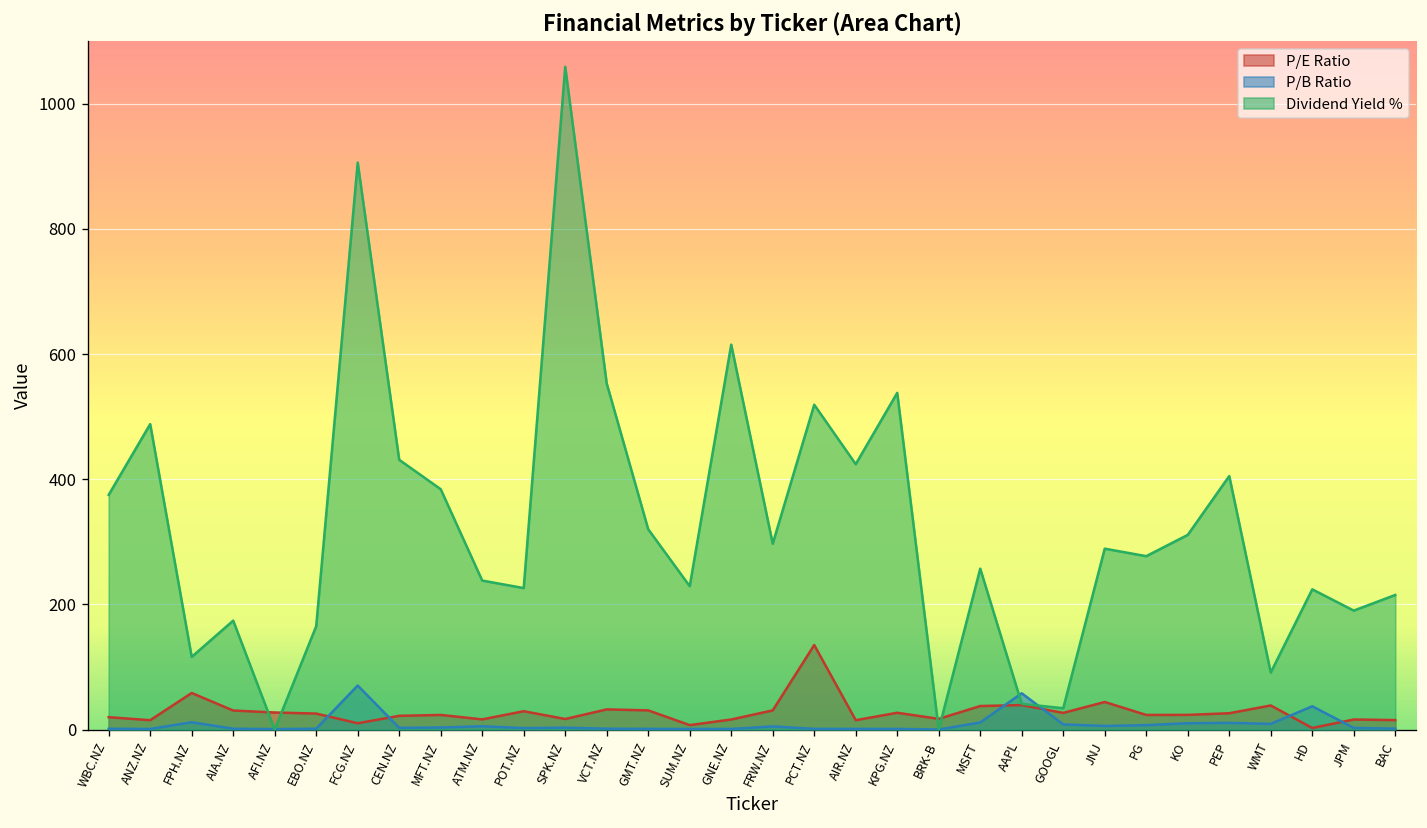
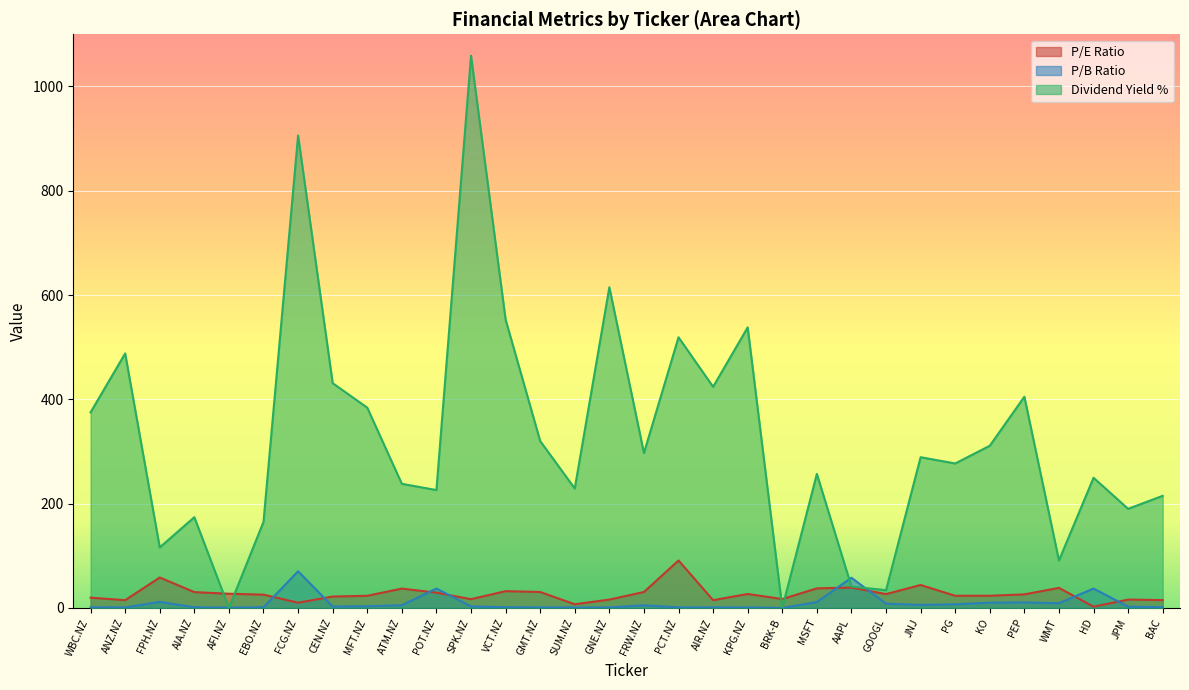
P/E Ratio, ATM.NZ: 20 -> 40
P/B Ratio, POT.NZ: 0 -> 40
P/E Ratio, PCT.NZ: 140 -> 90
Dividend Yield %, HD: 220 -> 250
